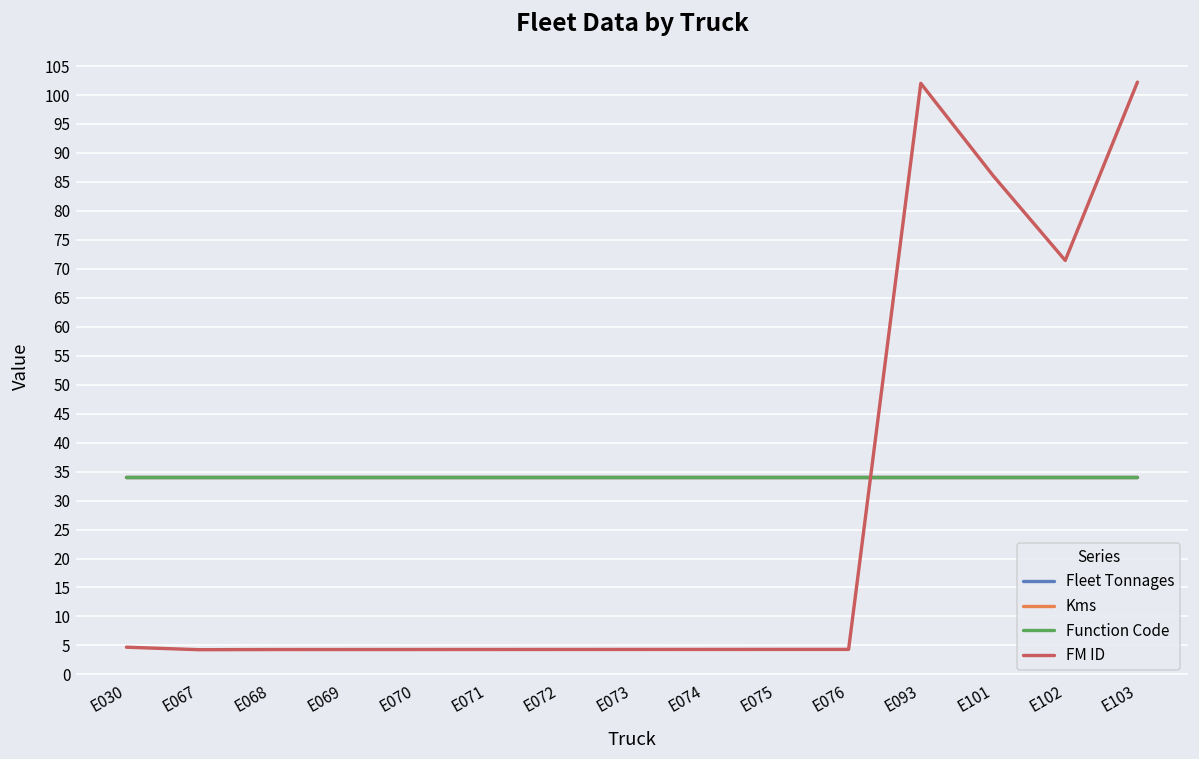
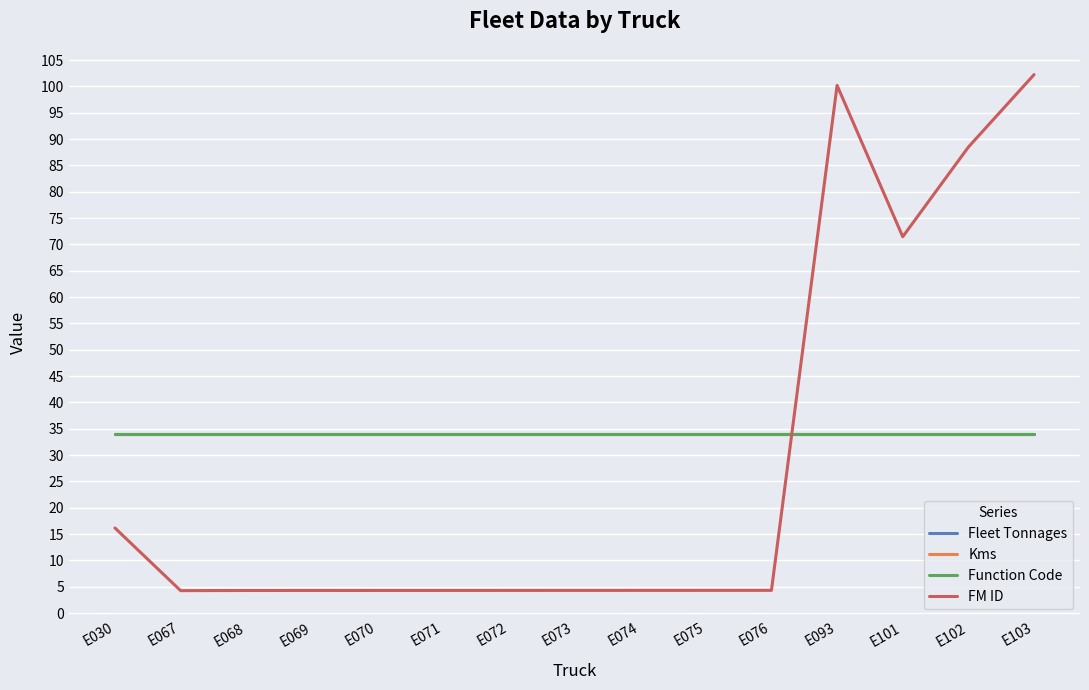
FM ID, E030: 5 -> 16
FM ID, E093: 102 -> 100
FM ID, E101: 86 -> 71
FM ID, E102: 71 -> 88
